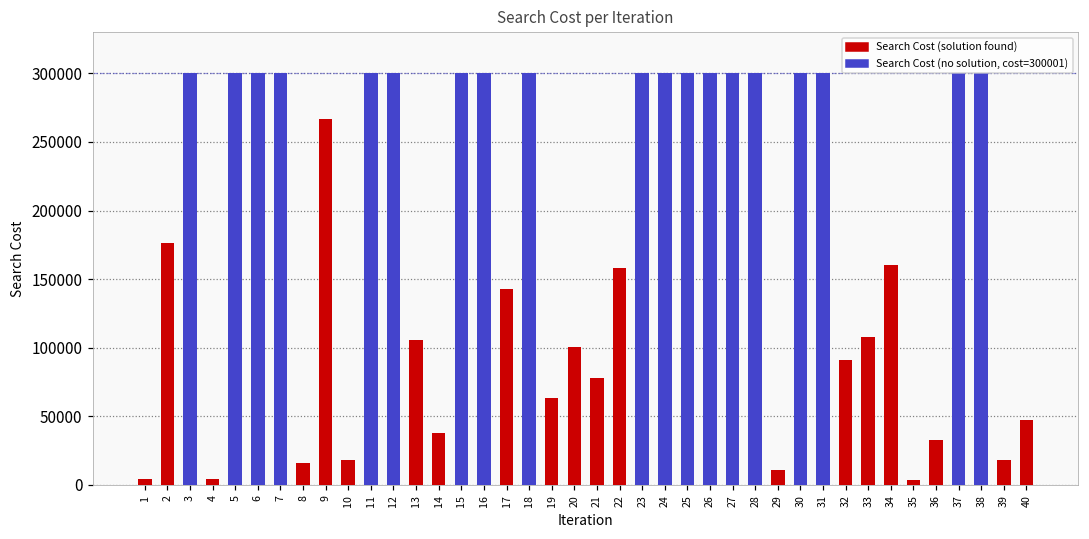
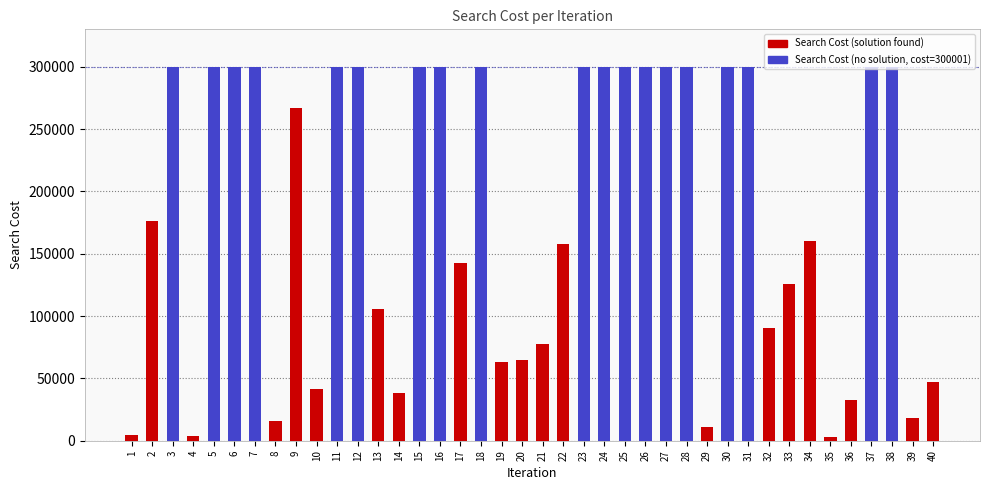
10: 18000 -> 42000
20: 100000 -> 65000
33: 108000 -> 126000
